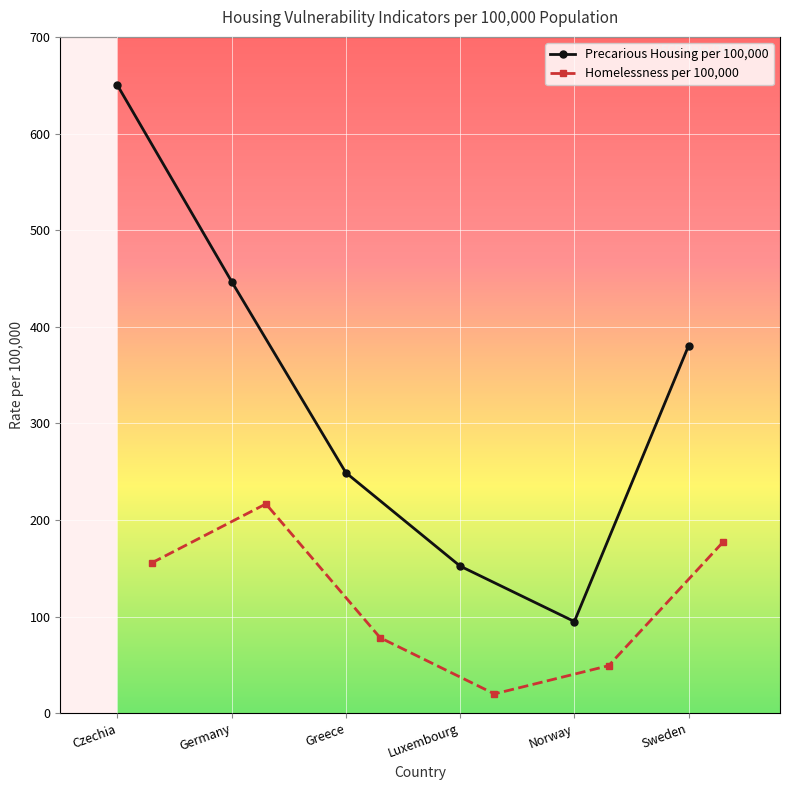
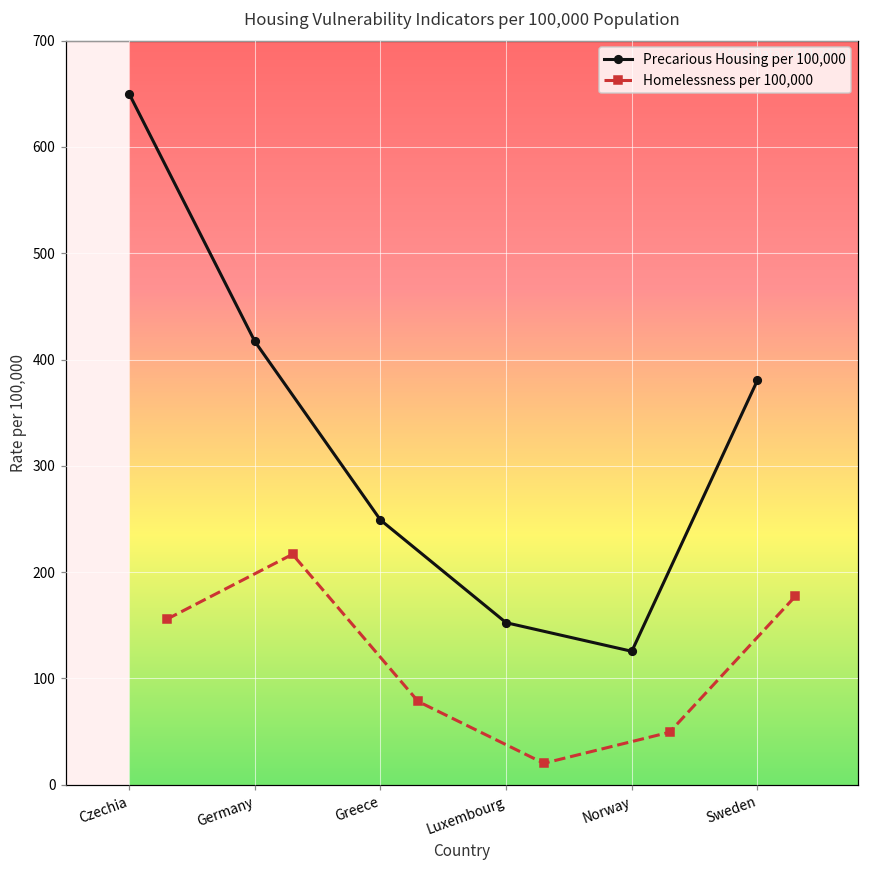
Precarious Housing per 100,000, Germany: 450 -> 420
Precarious Housing per 100,000, Norway: 100 -> 130
